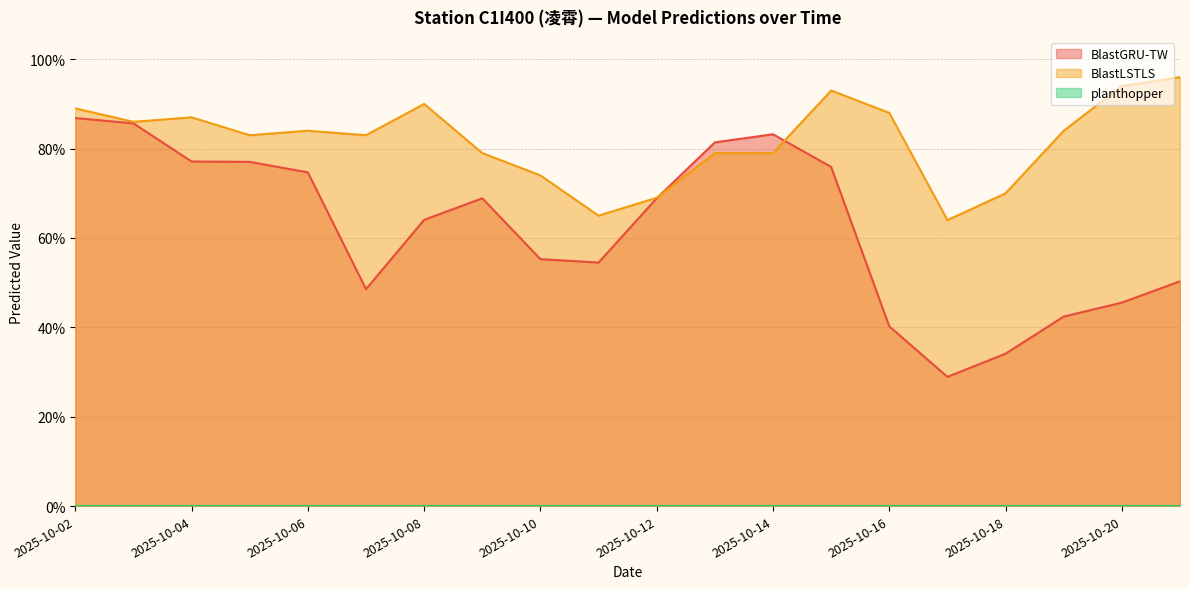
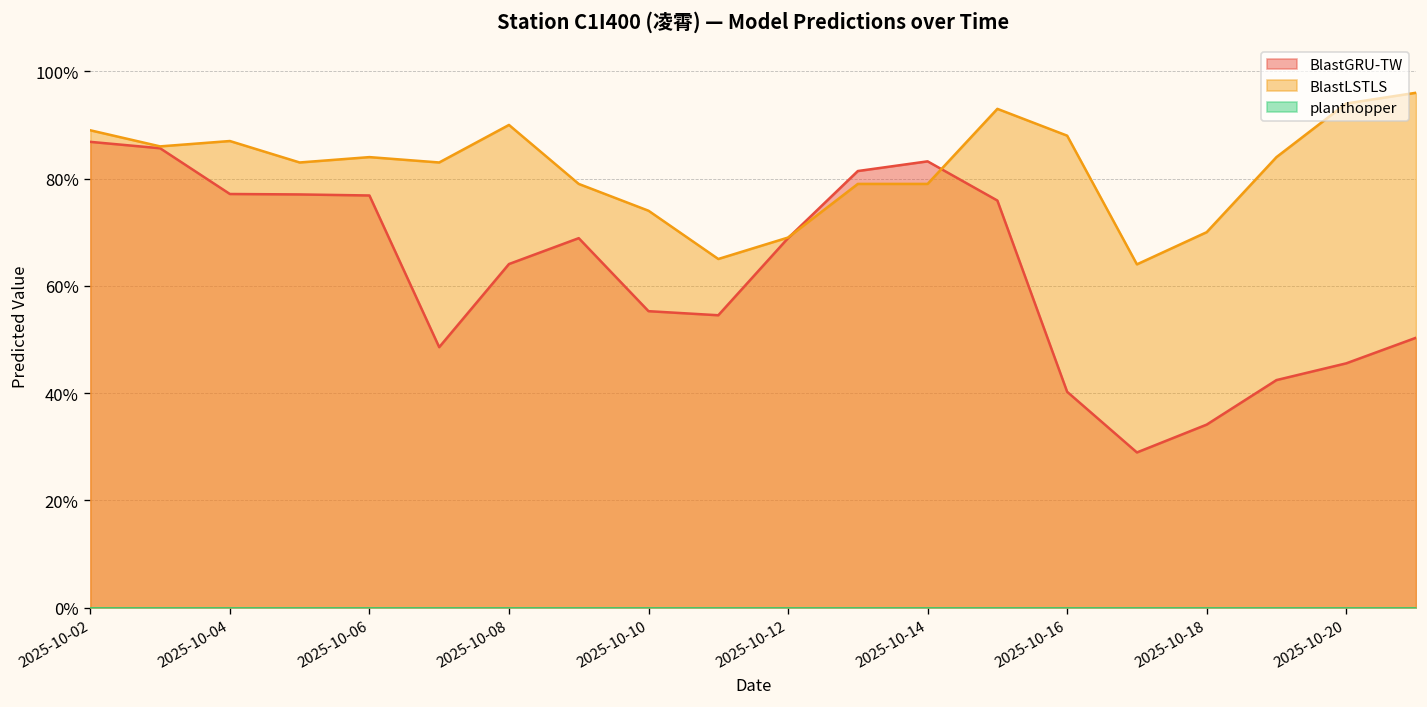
BlastGRU-TW, 2025-10-06: 75% -> 77%
